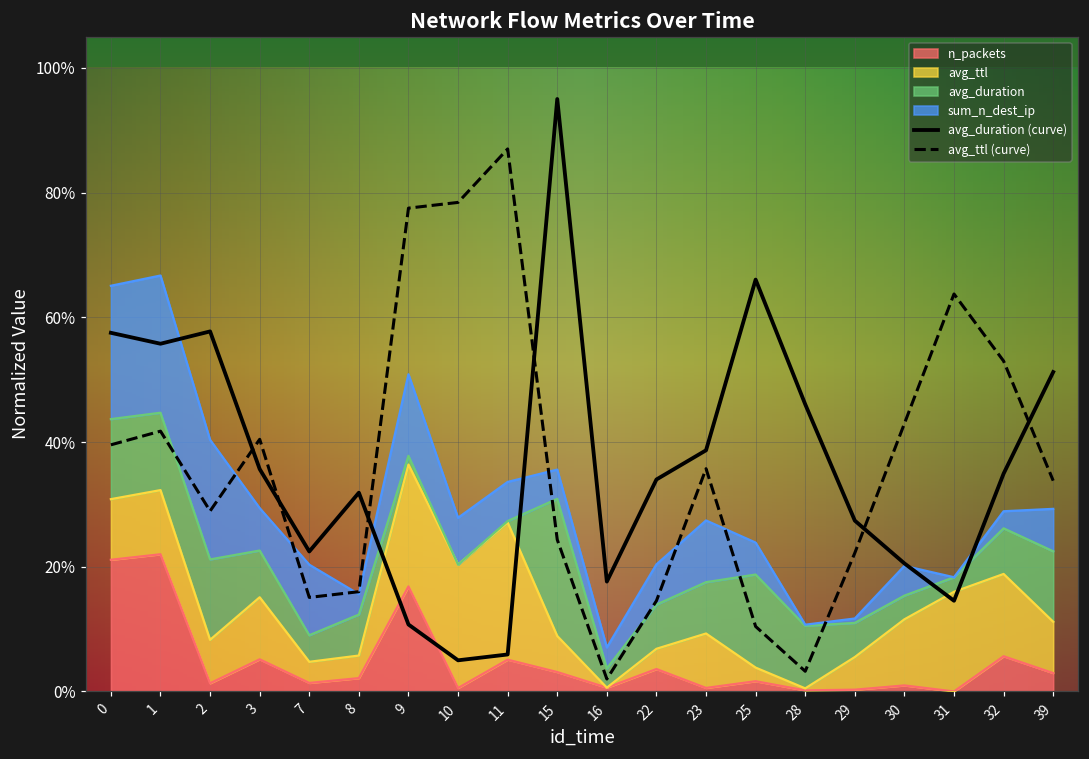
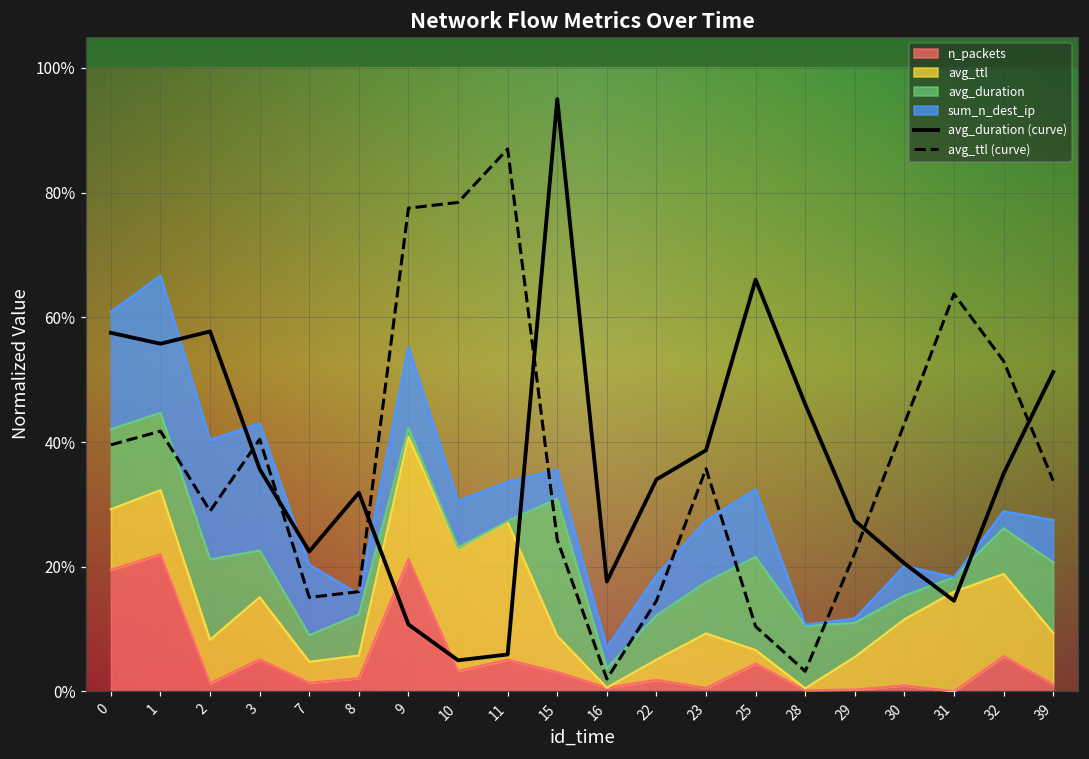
n_packets, 0: 21% -> 19%
sum_n_dest_ip, 0: 21% -> 19%
sum_n_dest_ip, 3: 7% -> 20%
n_packets, 9: 17% -> 21%
n_packets, 10: 1% -> 3%
n_packets, 22: 4% -> 2%
n_packets, 25: 2% -> 4%
sum_n_dest_ip, 25: 5% -> 11%
n_packets, 39: 3% -> 1%
